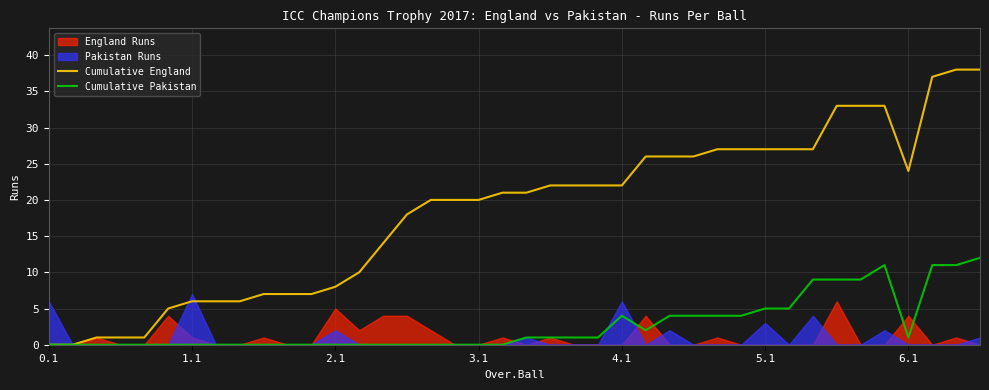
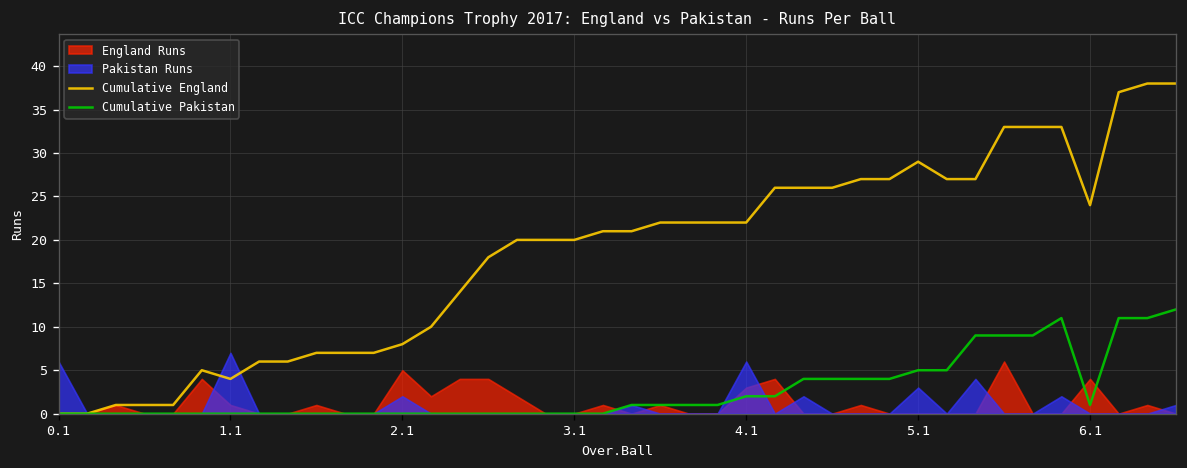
Cumulative England, 1.1: 6 -> 4
England Runs, 4.1: 0 -> 3
Cumulative Pakistan, 4.1: 4 -> 2
Cumulative England, 5.1: 27 -> 29
